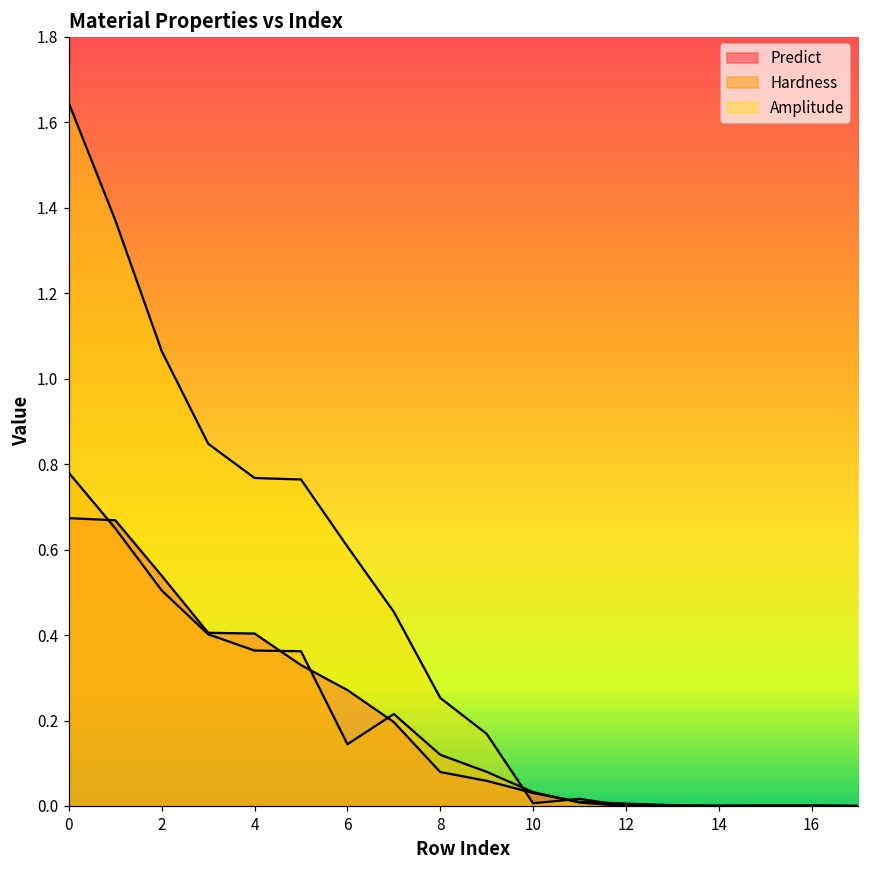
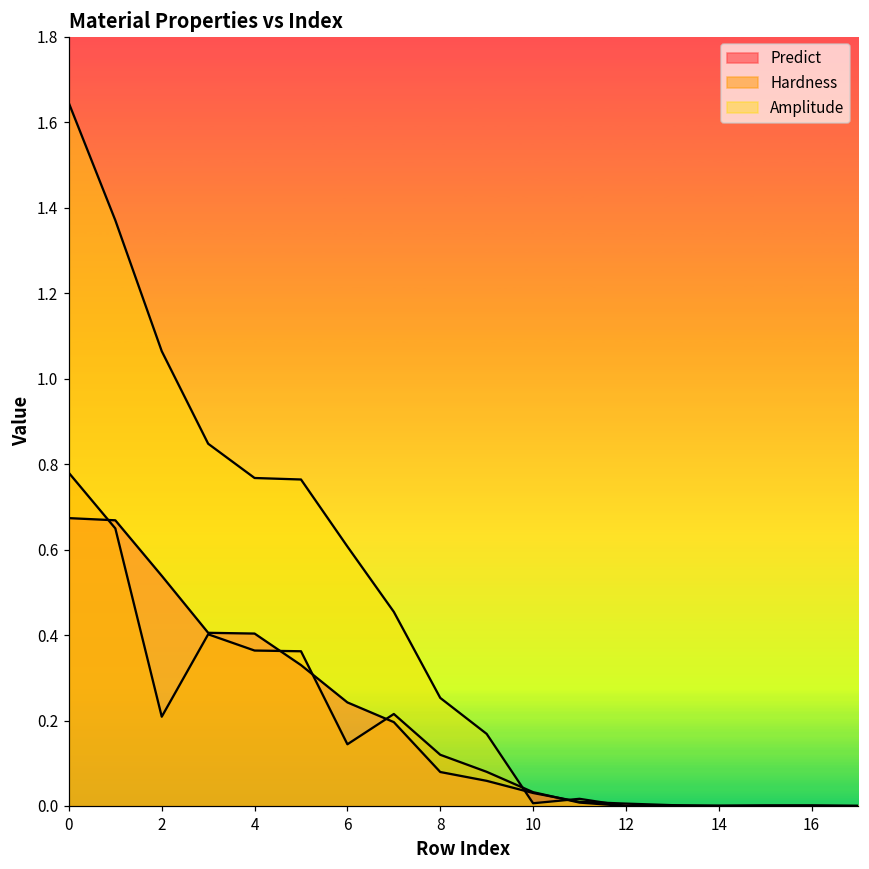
Hardness, 2: 0.50 -> 0.21
Predict, 6: 0.27 -> 0.24
